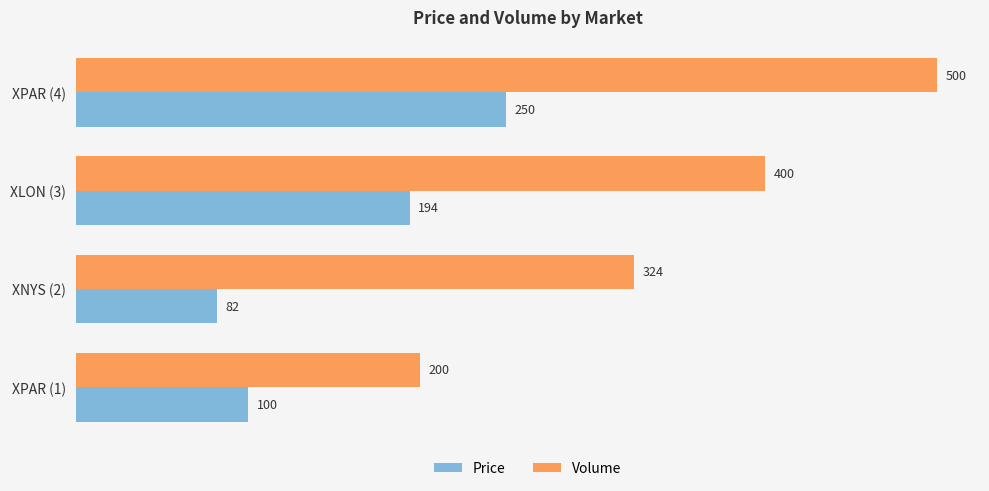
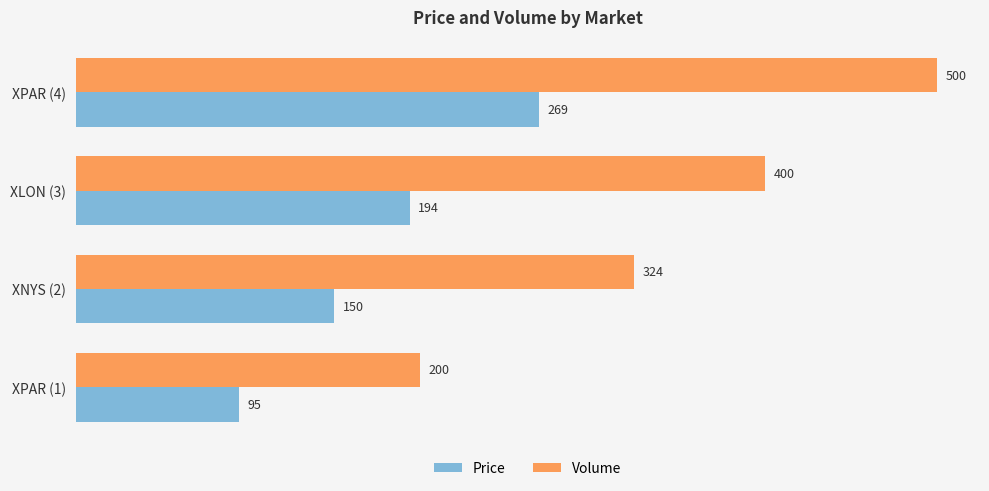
Price, XPAR (4): 250 -> 269
Price, XNYS (2): 82 -> 150
Price, XPAR (1): 100 -> 95
